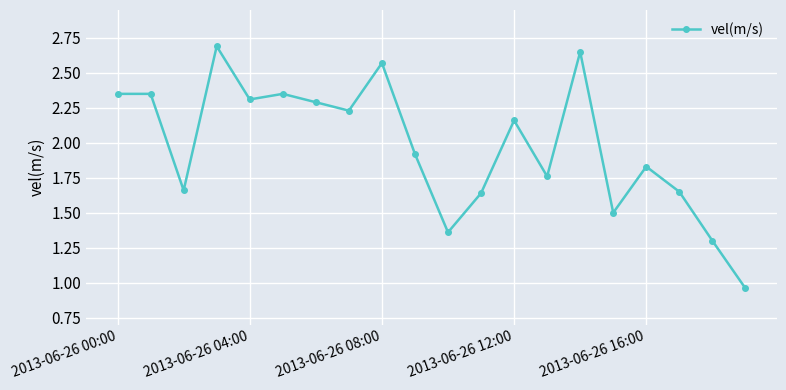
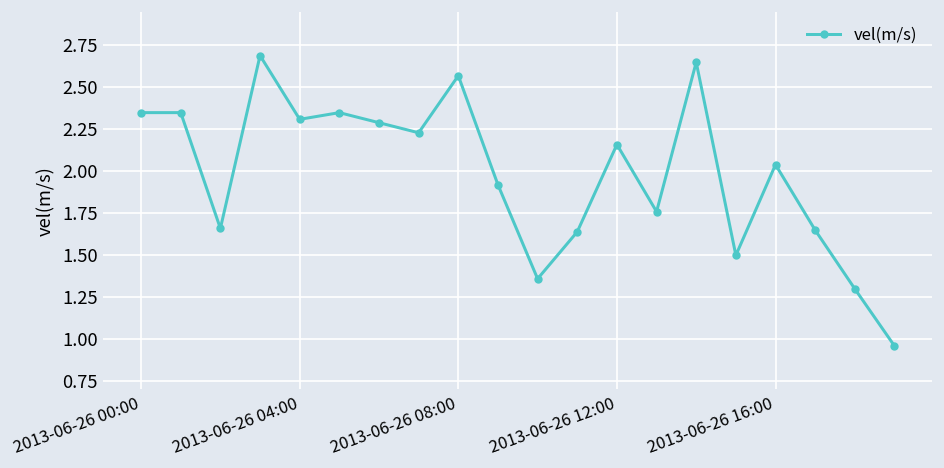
2013-06-26 16:00: 1.83 -> 2.04
